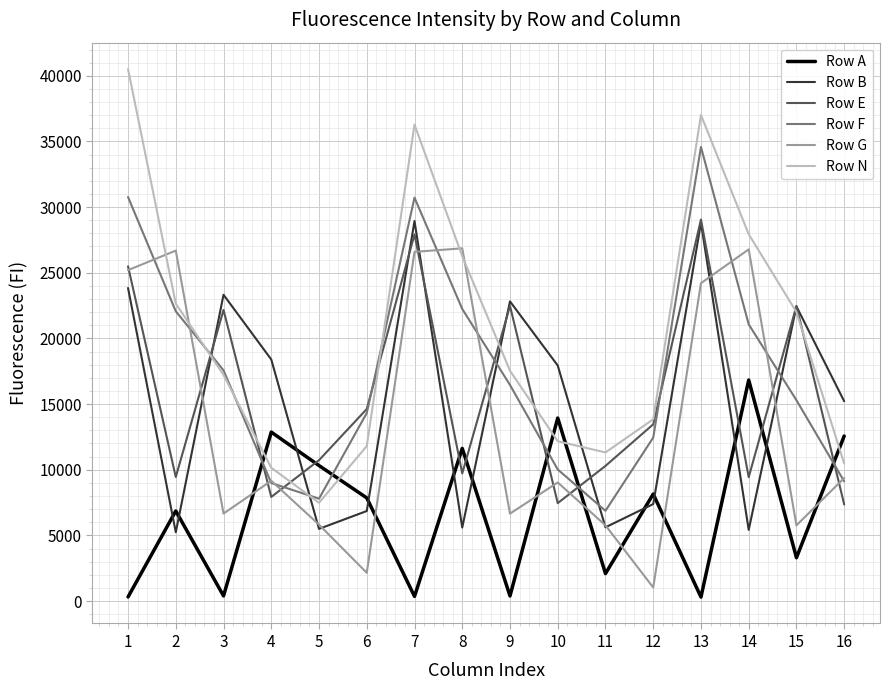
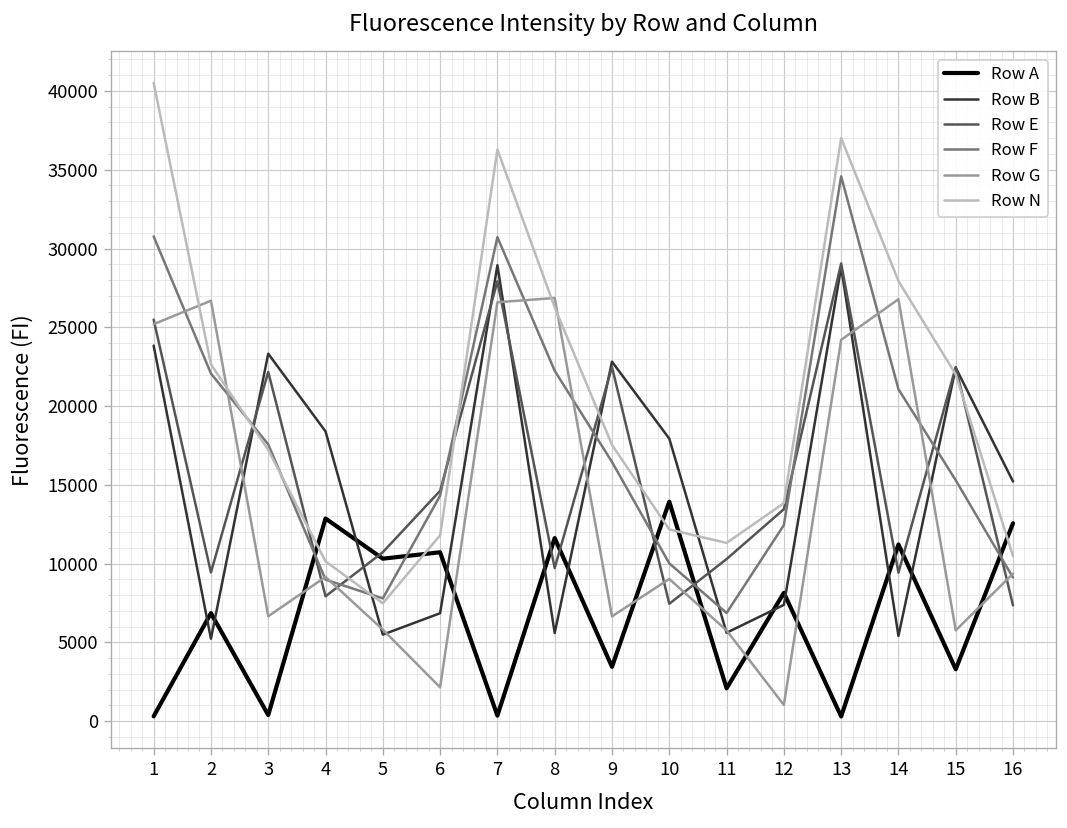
Row A, 6: 7900 -> 10700
Row A, 9: 400 -> 3500
Row A, 14: 16800 -> 11200
